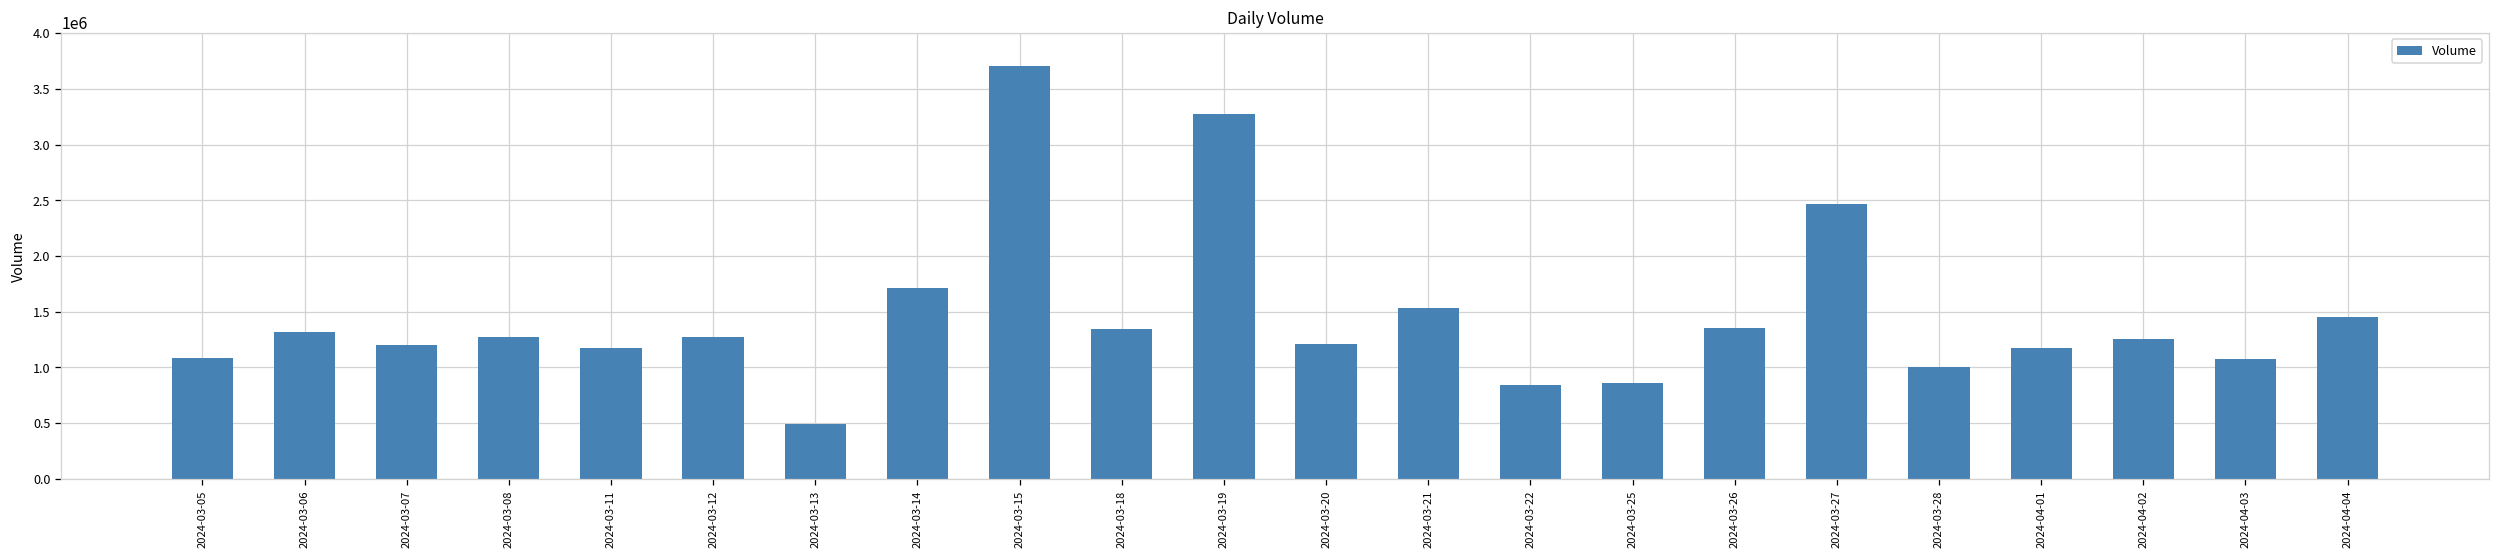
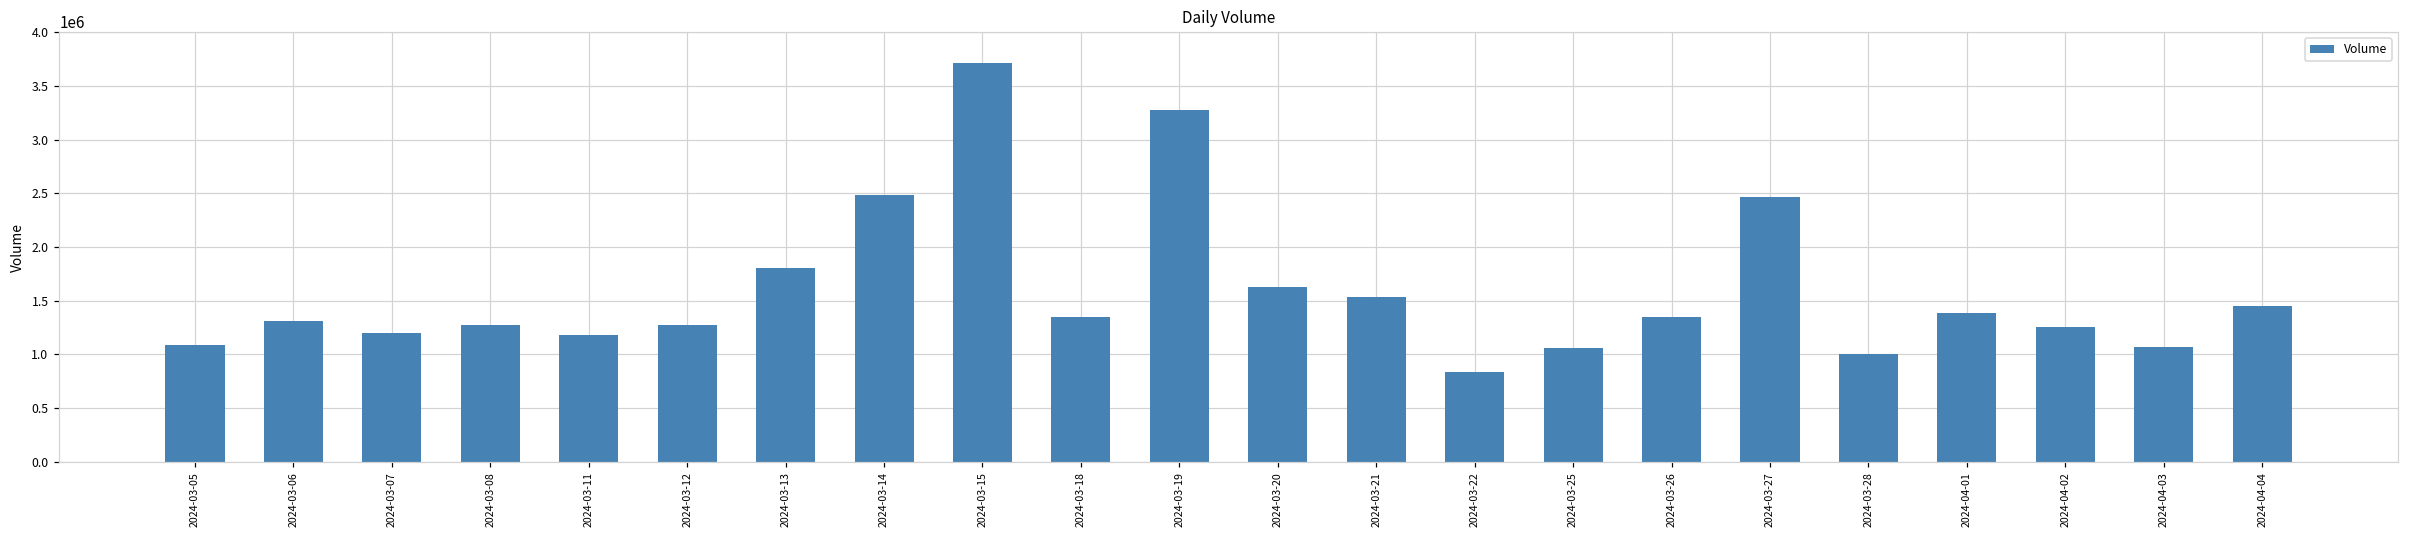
2024-03-13: 500000 -> 1800000
2024-03-14: 1700000 -> 2500000
2024-03-20: 1200000 -> 1600000
2024-03-25: 900000 -> 1100000
2024-04-01: 1200000 -> 1400000
